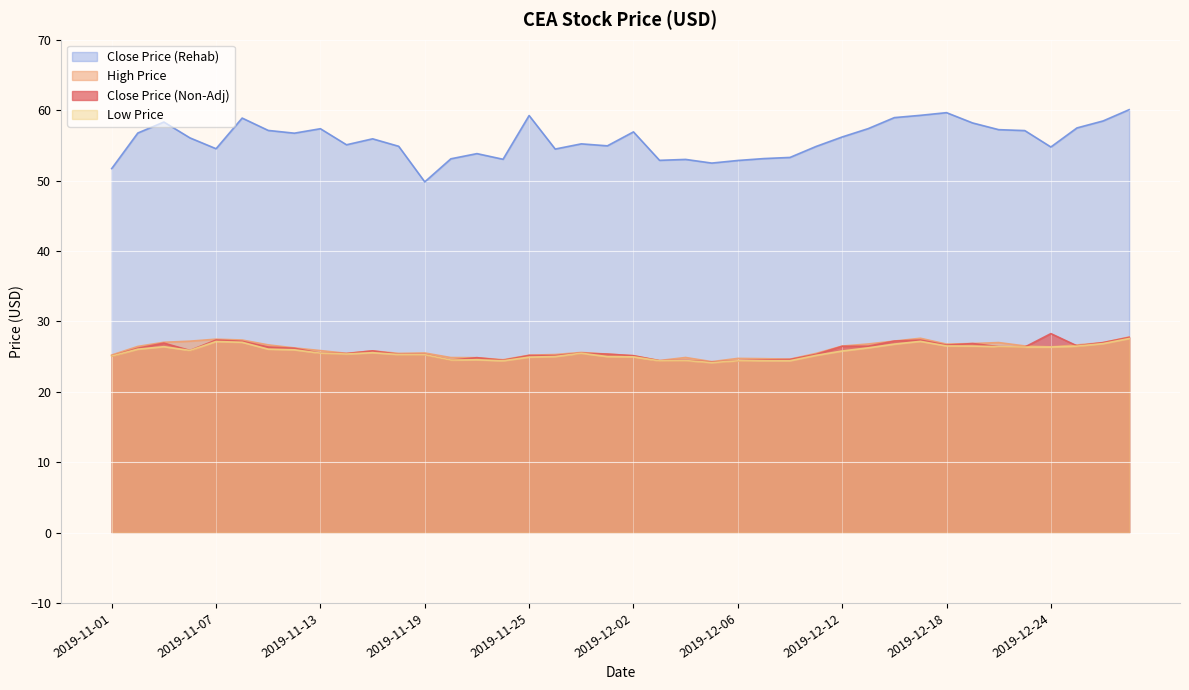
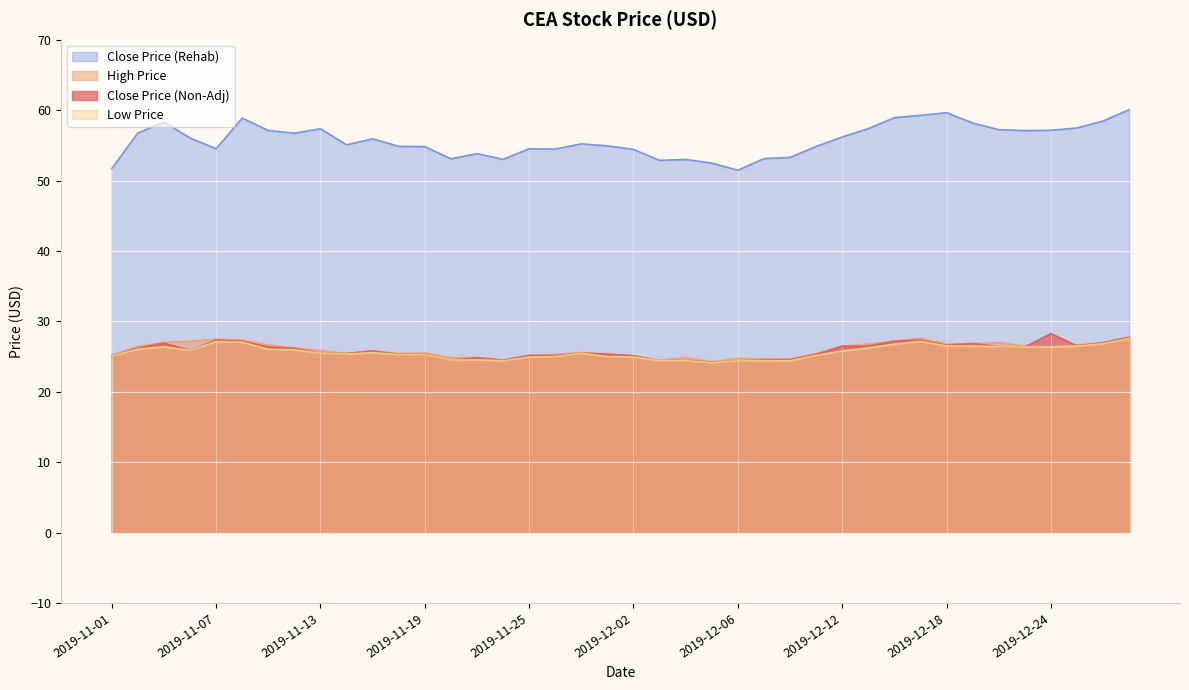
Close Price (Rehab), 2019-11-19: 50 -> 55
Close Price (Rehab), 2019-11-25: 59 -> 55
Close Price (Rehab), 2019-12-02: 57 -> 54
Close Price (Rehab), 2019-12-06: 53 -> 51
Close Price (Rehab), 2019-12-24: 55 -> 57
